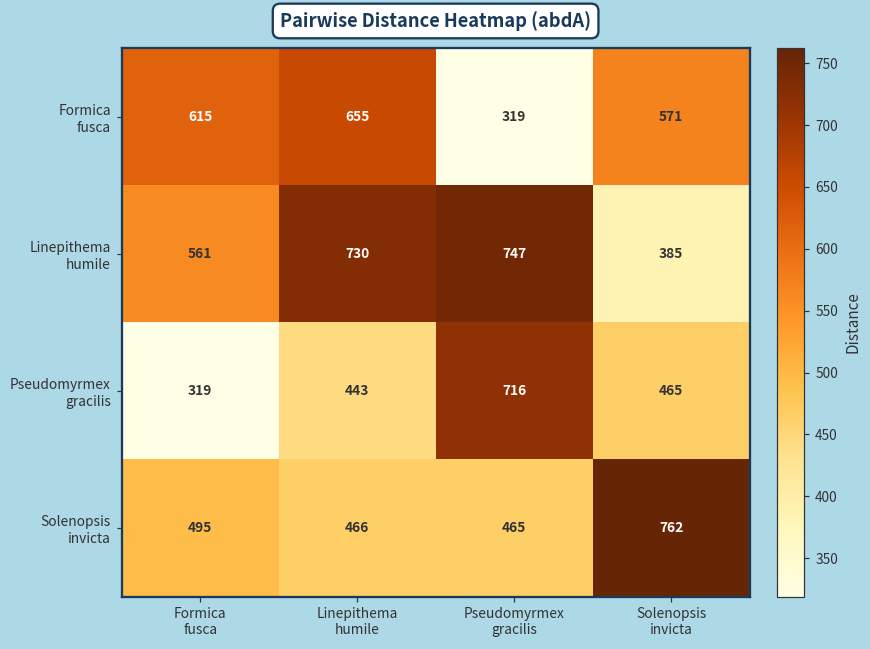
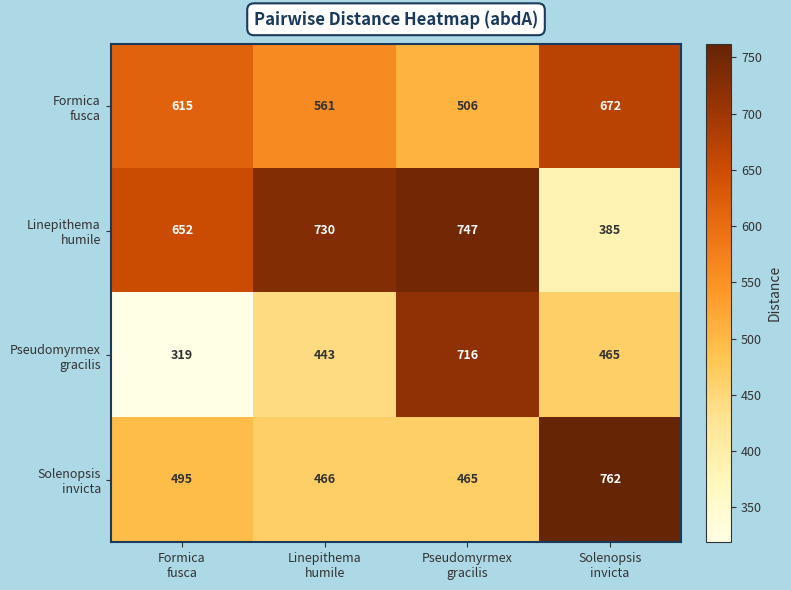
Formica fusca, Linepithema humile: 655 -> 561
Formica fusca, Pseudomyrmex gracilis: 319 -> 506
Formica fusca, Solenopsis invicta: 571 -> 672
Linepithema humile, Formica fusca: 561 -> 652
